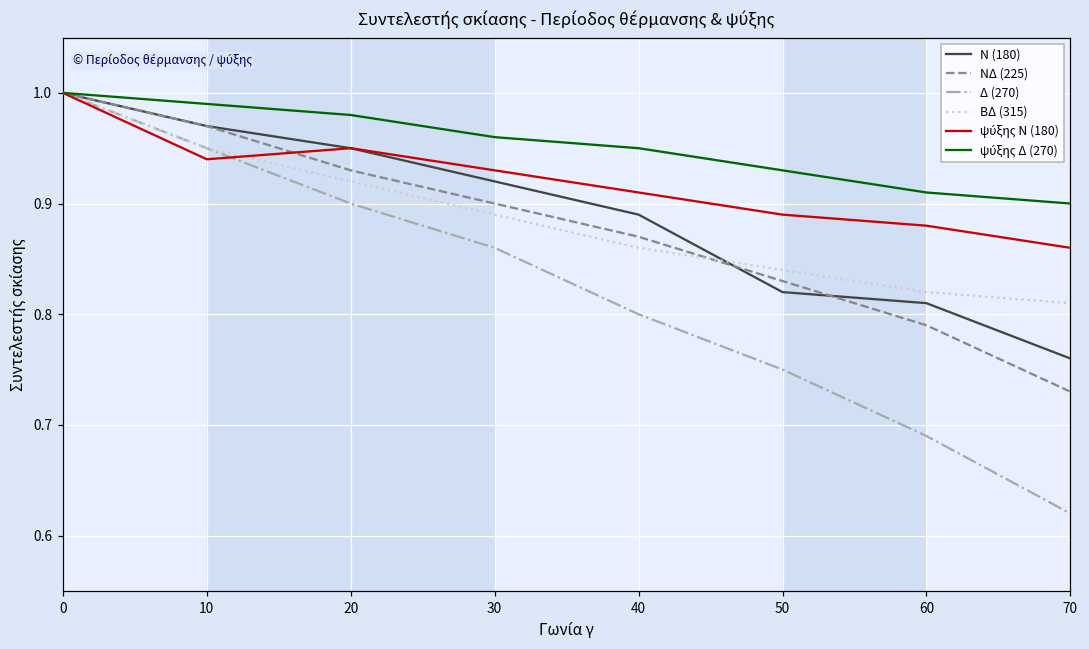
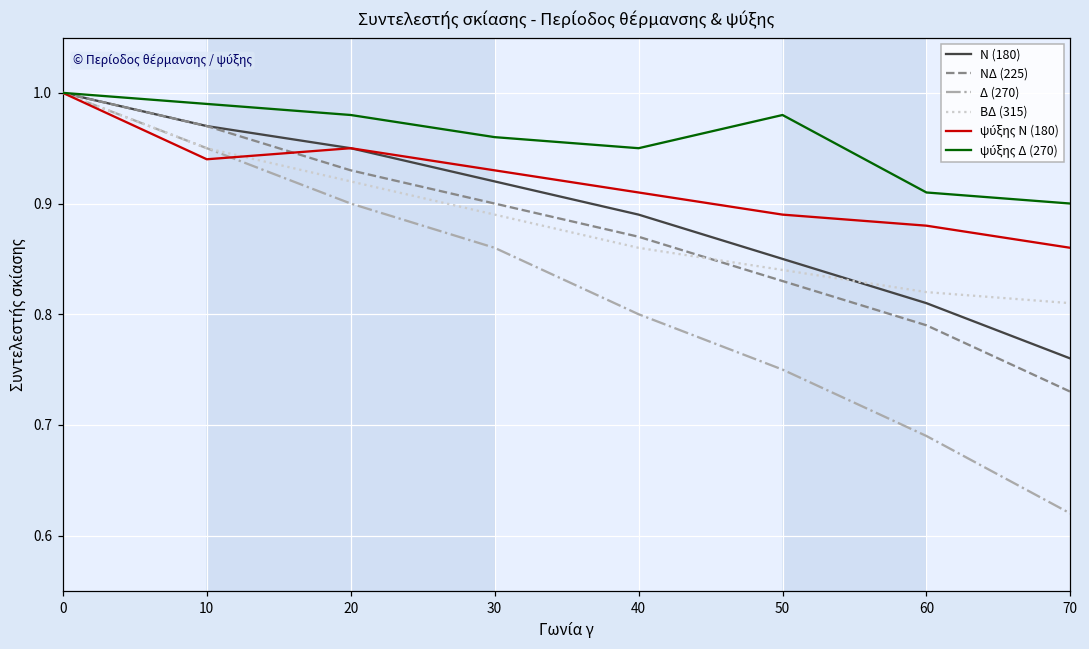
N (180), 50: 0.82 -> 0.85
ψύξης Δ (270), 50: 0.93 -> 0.98
